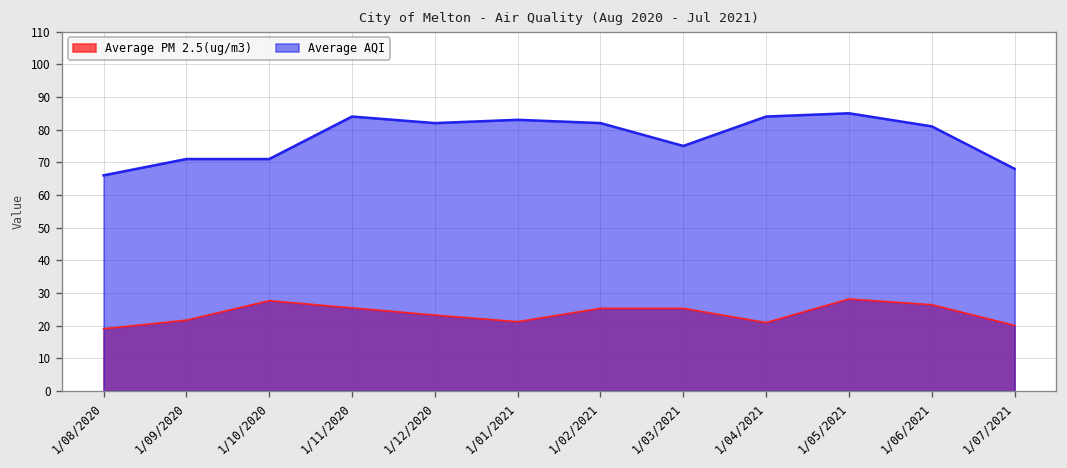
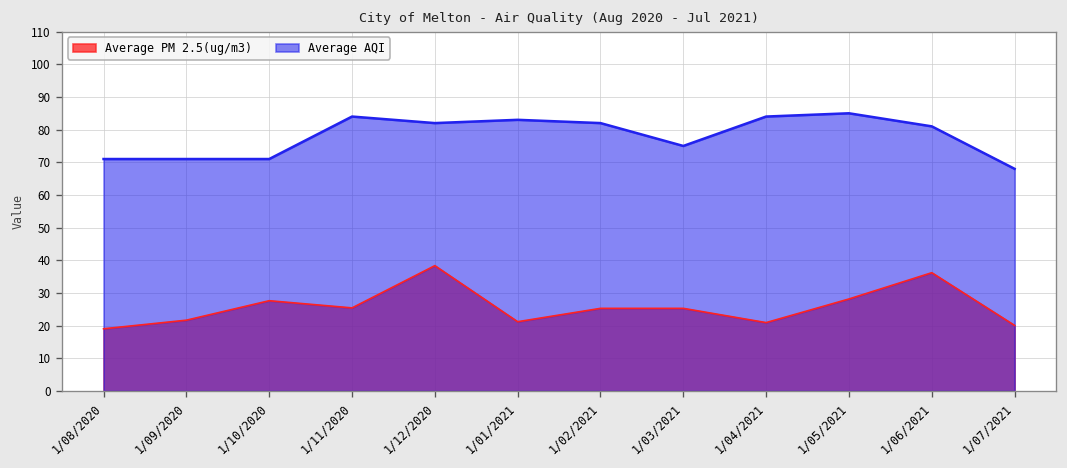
Average AQI, 1/08/2020: 66 -> 71
Average PM 2.5(ug/m3), 1/12/2020: 23 -> 38
Average PM 2.5(ug/m3), 1/06/2021: 26 -> 36
